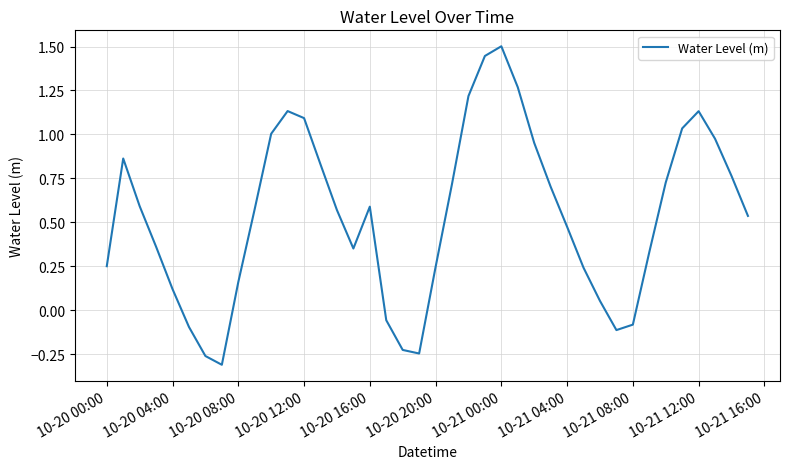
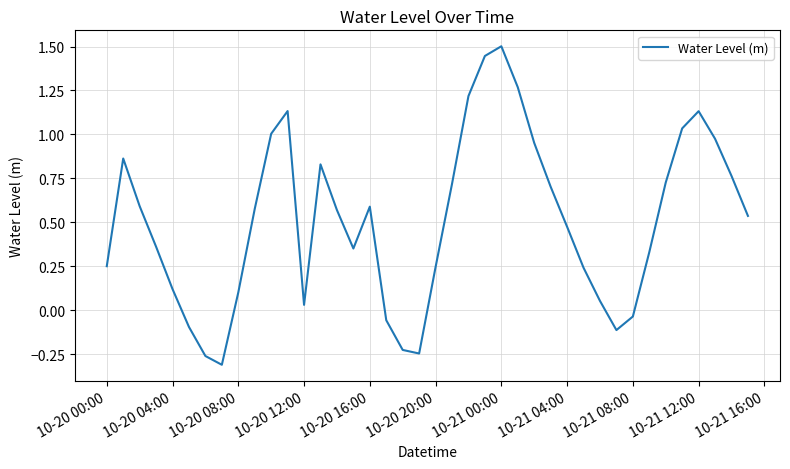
10-20 08:00: 0.16 -> 0.10
10-20 12:00: 1.09 -> 0.03
10-21 08:00: -0.08 -> -0.04
